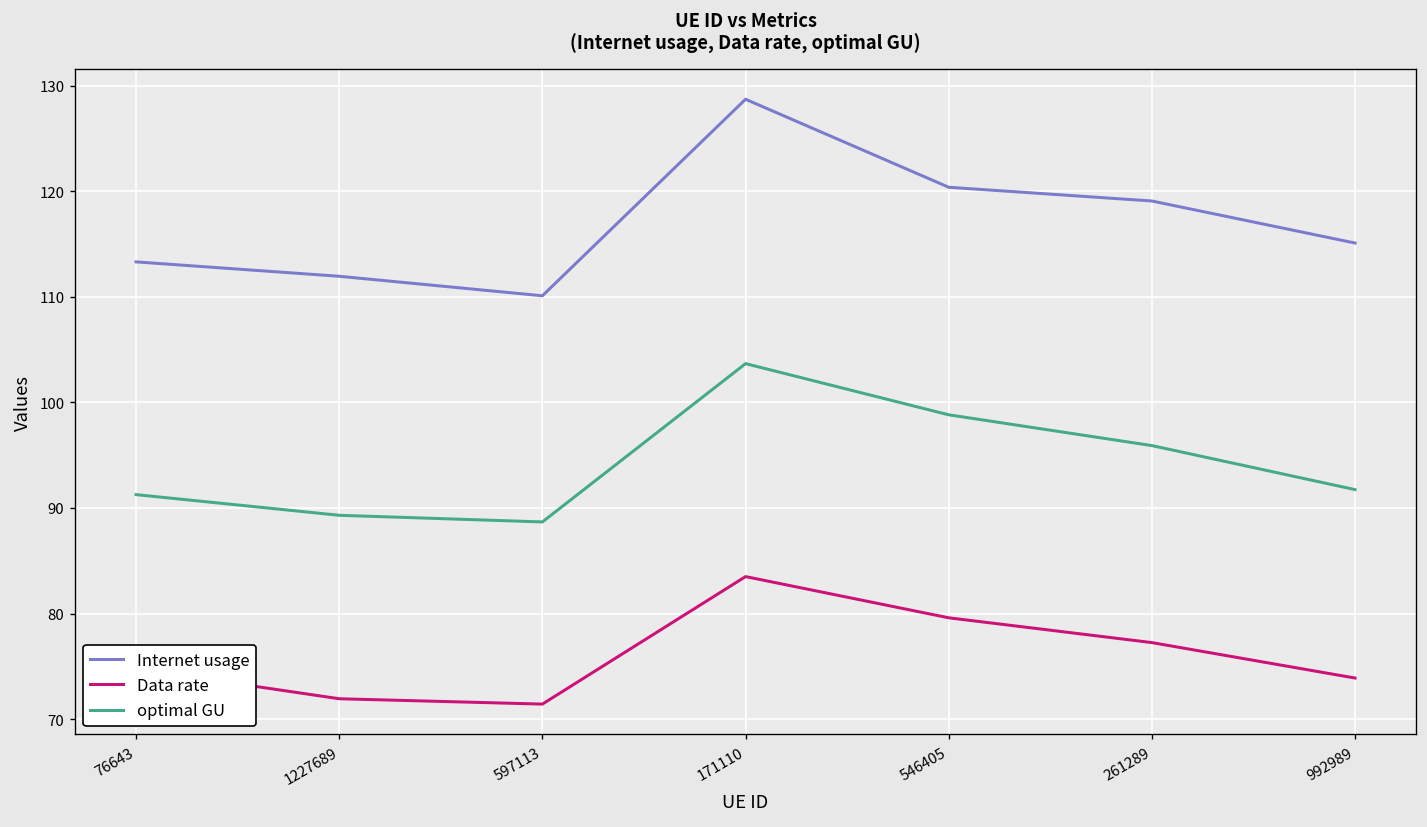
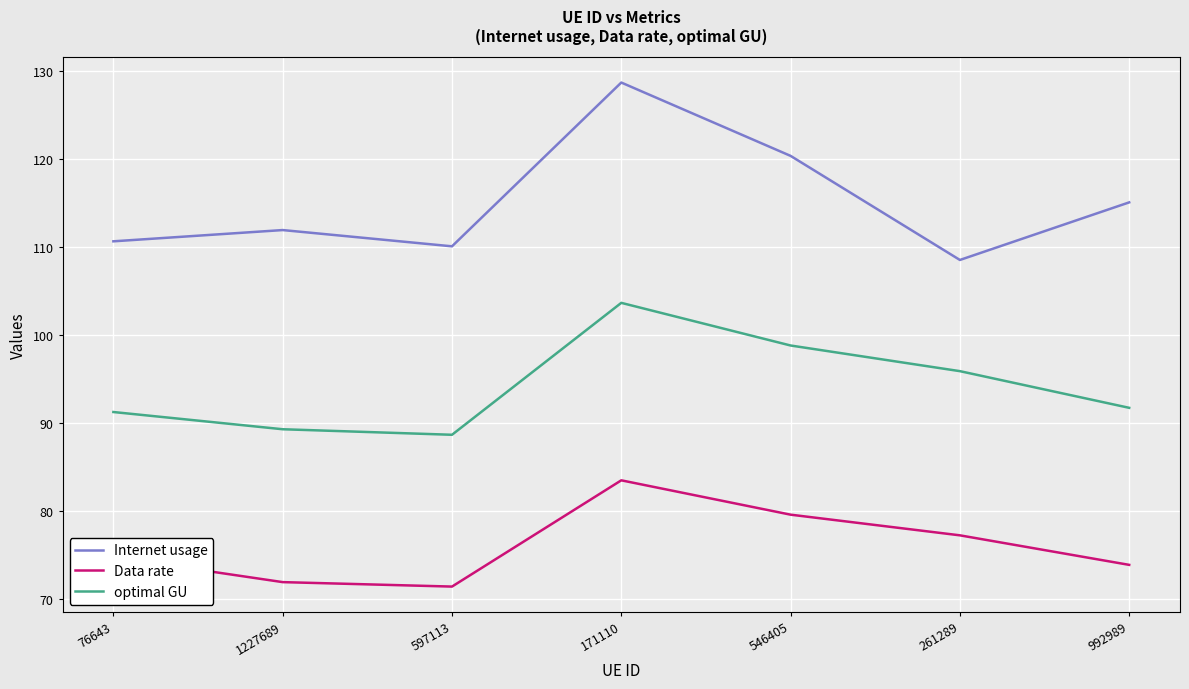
Internet usage, 76643: 113 -> 111
Internet usage, 261289: 119 -> 109
